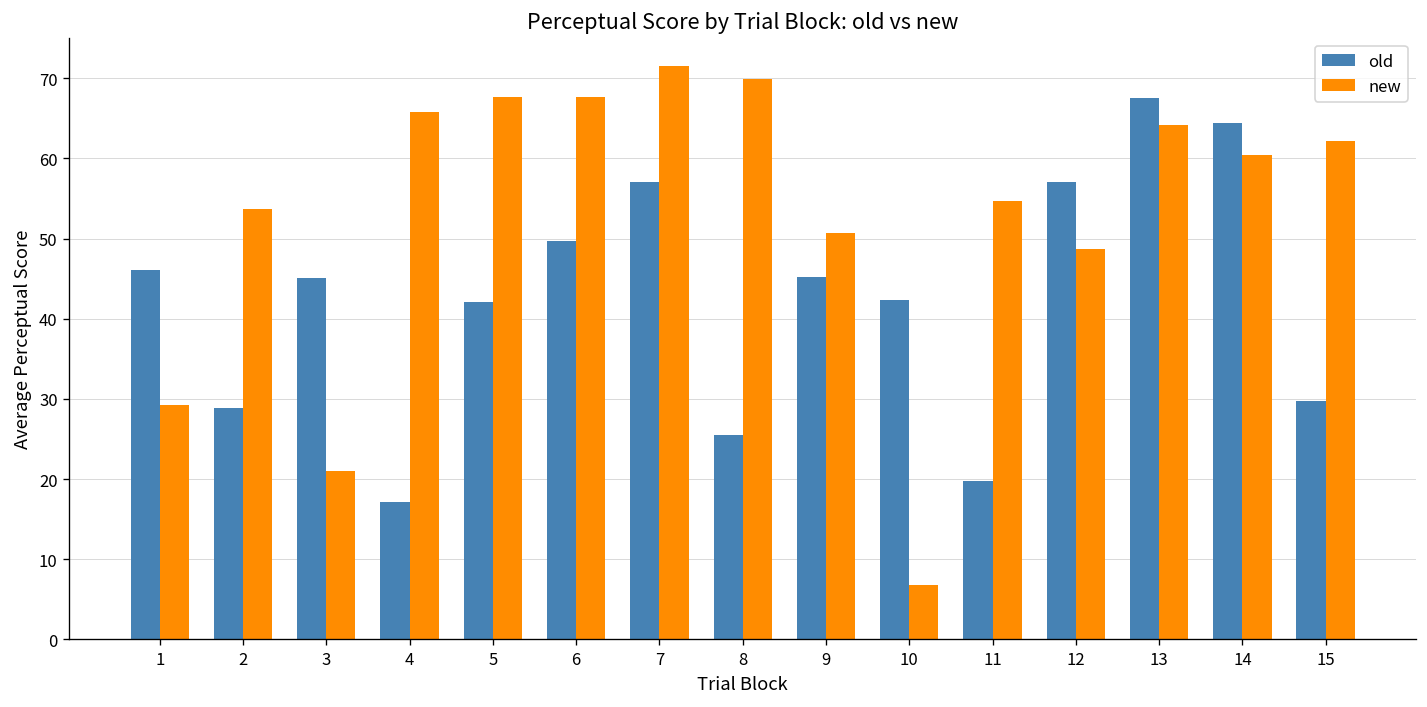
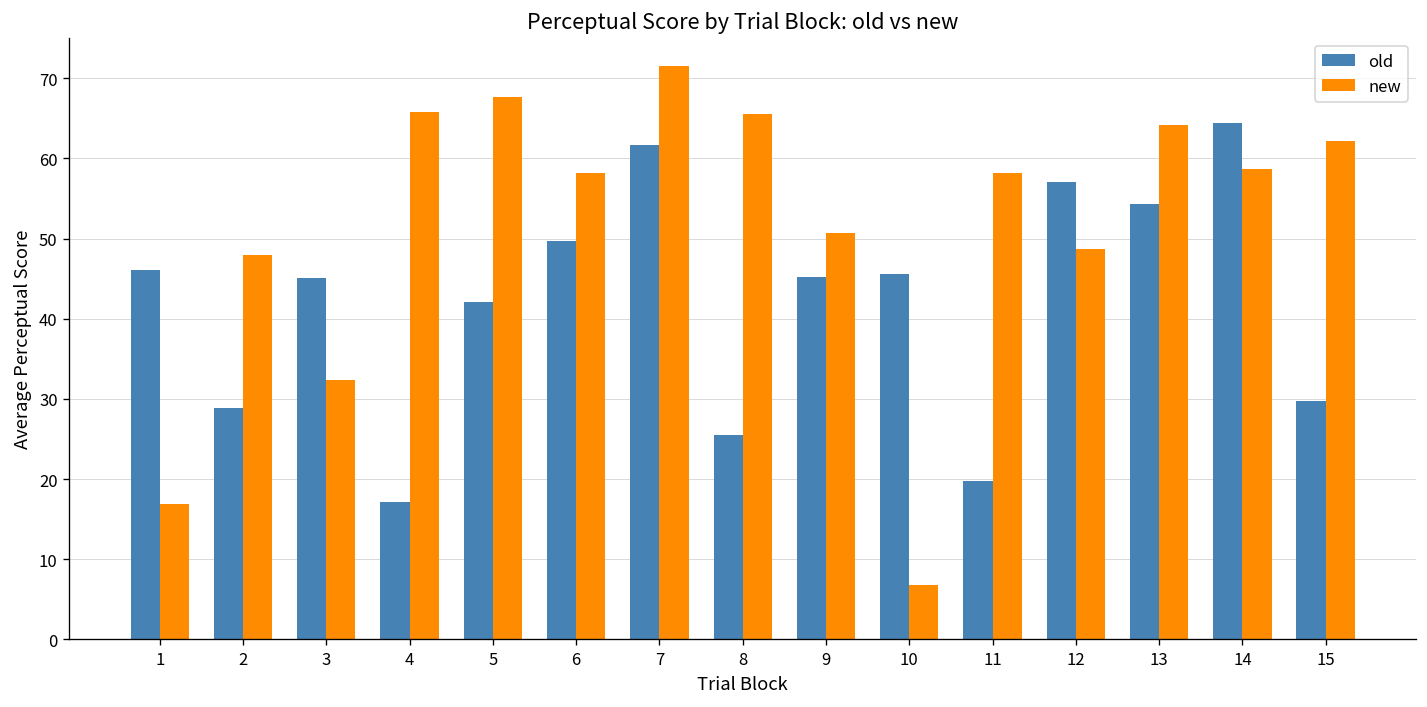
new, 1: 29 -> 17
new, 2: 54 -> 48
new, 3: 21 -> 32
new, 6: 68 -> 58
old, 7: 57 -> 62
new, 8: 70 -> 66
old, 10: 42 -> 46
new, 11: 55 -> 58
old, 13: 68 -> 54
new, 14: 60 -> 59
